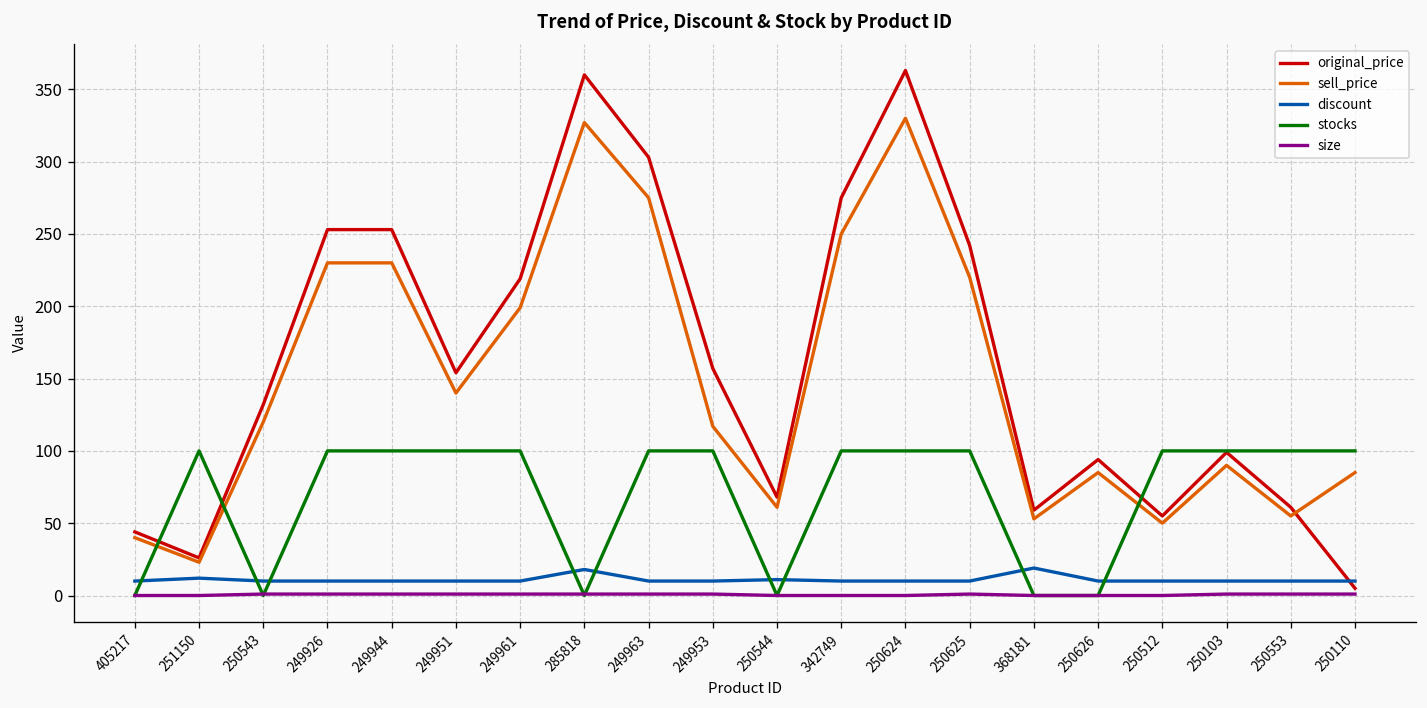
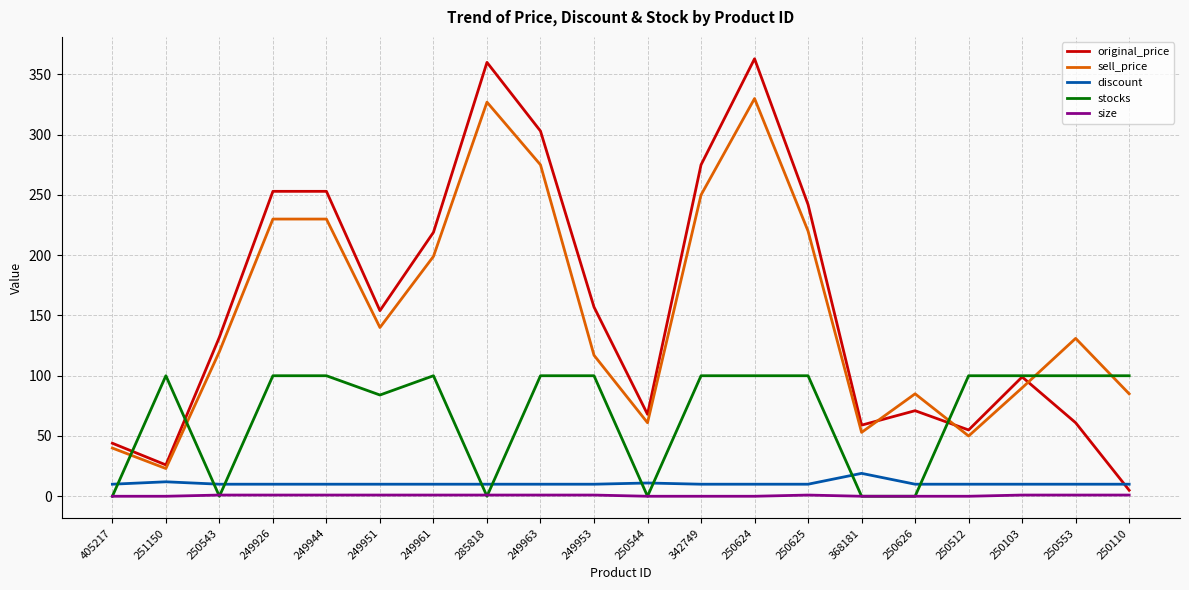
stocks, 249951: 100 -> 84
discount, 285818: 18 -> 10
original_price, 250626: 94 -> 71
sell_price, 250553: 55 -> 131
